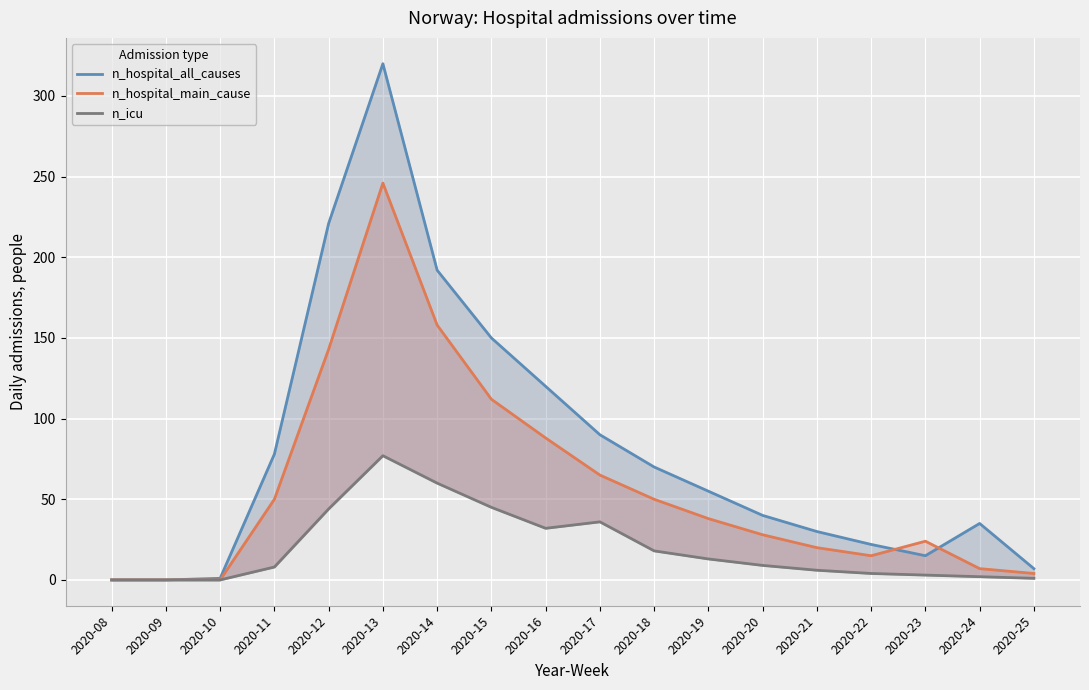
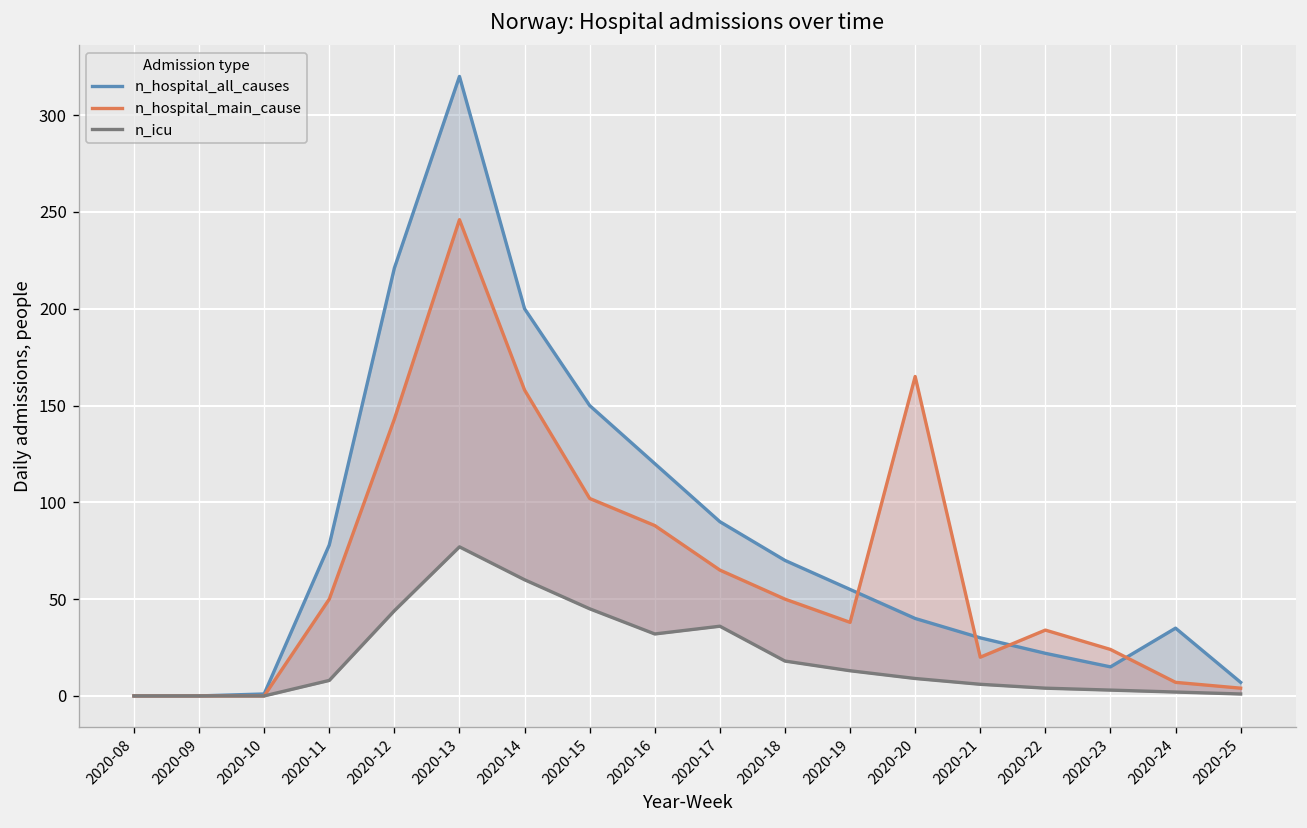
n_hospital_all_causes, 2020-14: 192 -> 200
n_hospital_main_cause, 2020-15: 112 -> 102
n_hospital_main_cause, 2020-20: 28 -> 165
n_hospital_main_cause, 2020-22: 15 -> 34
